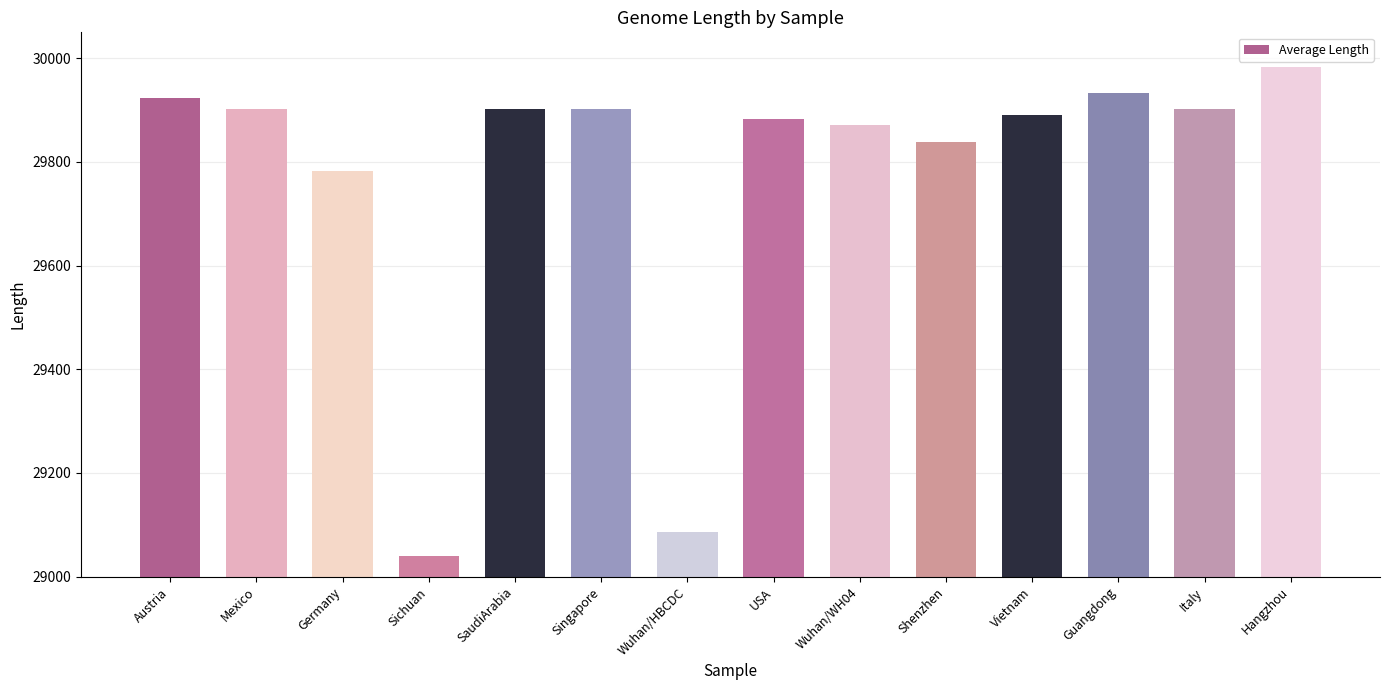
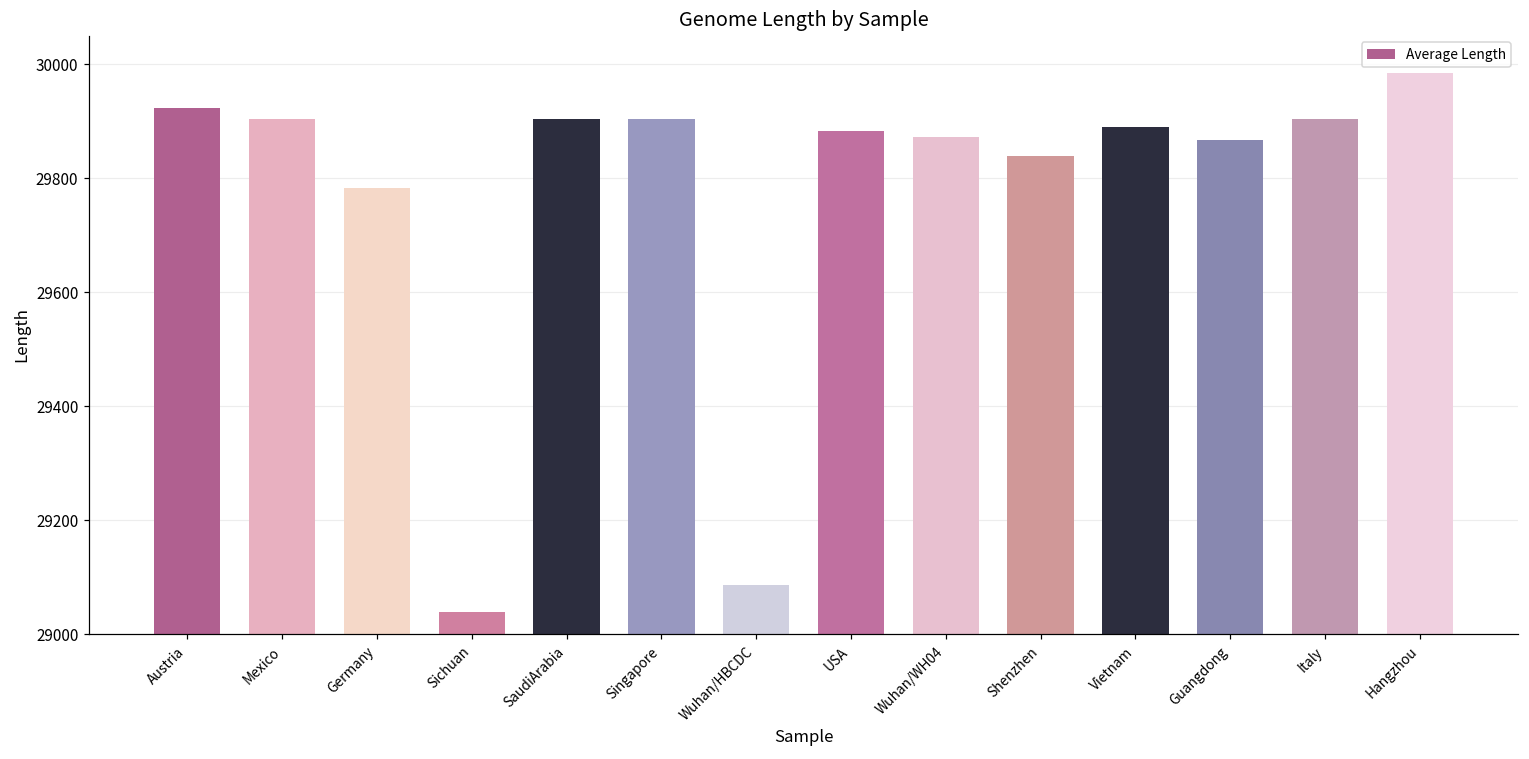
Guangdong: 29930 -> 29870
